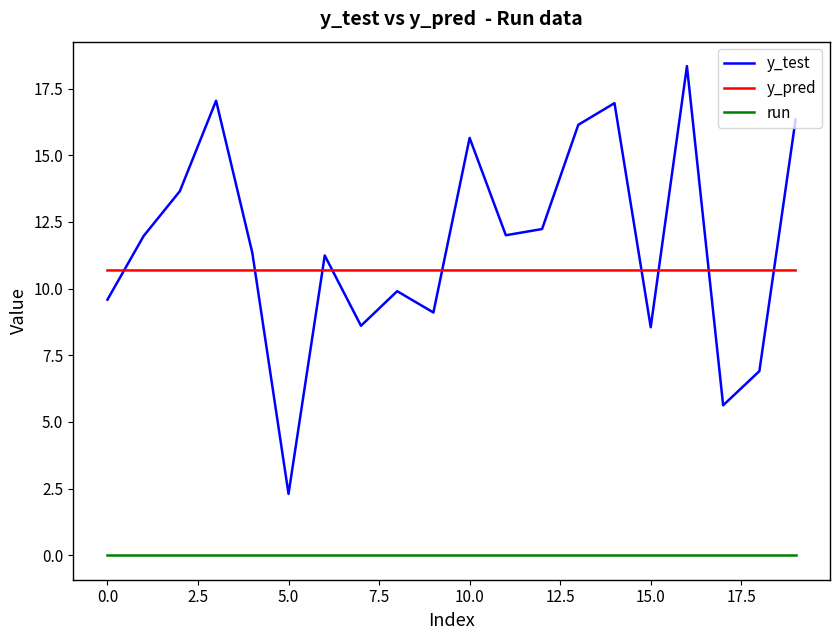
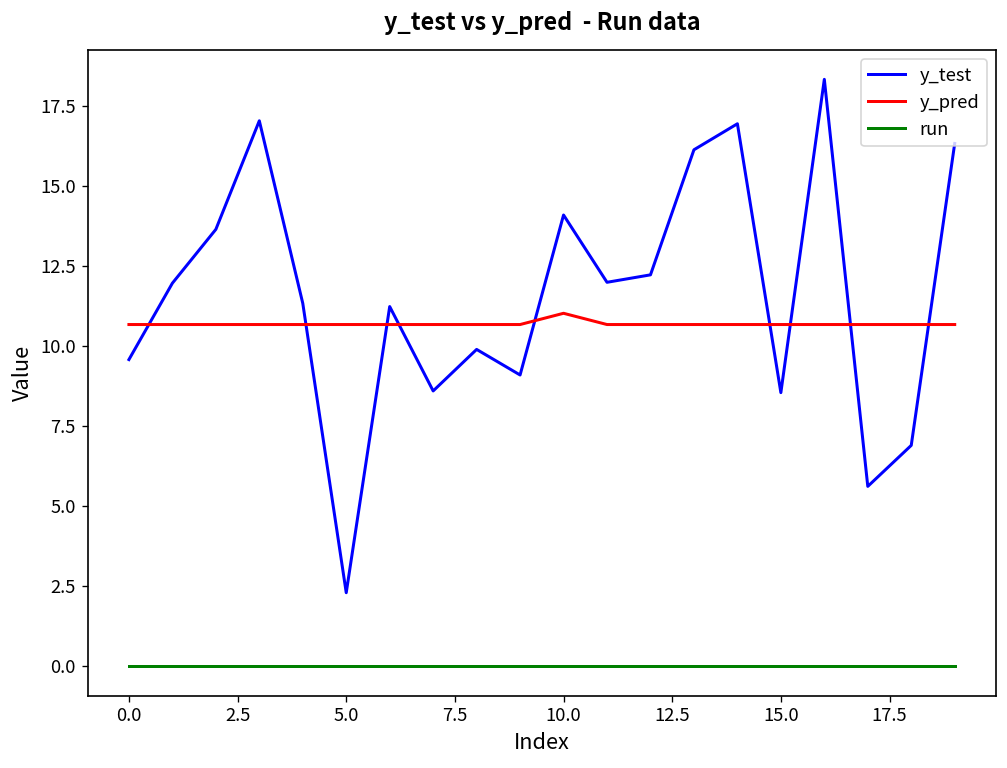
y_test, 10.0: 15.6 -> 14.1
y_pred, 10.0: 10.7 -> 11.0
